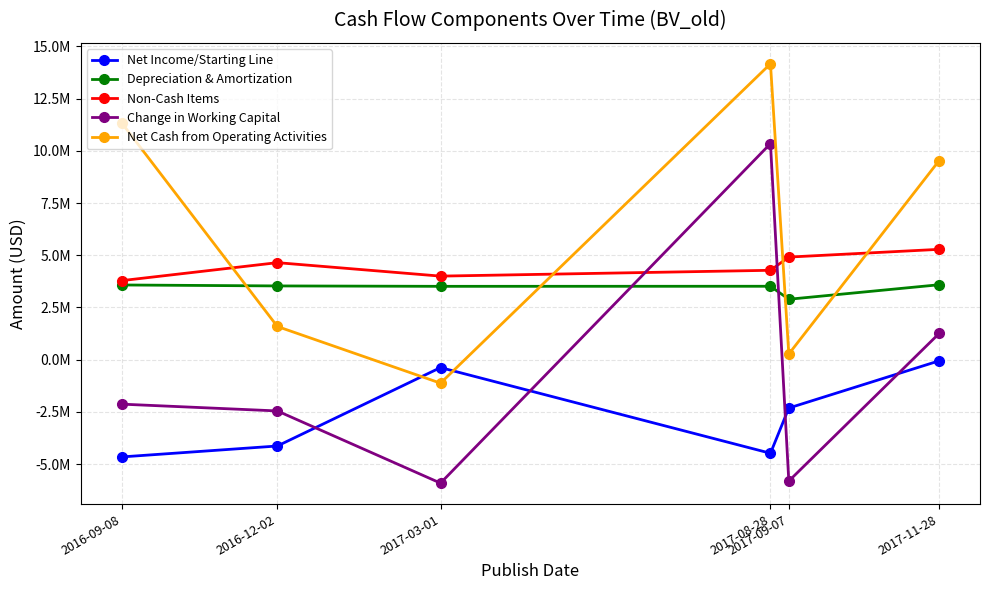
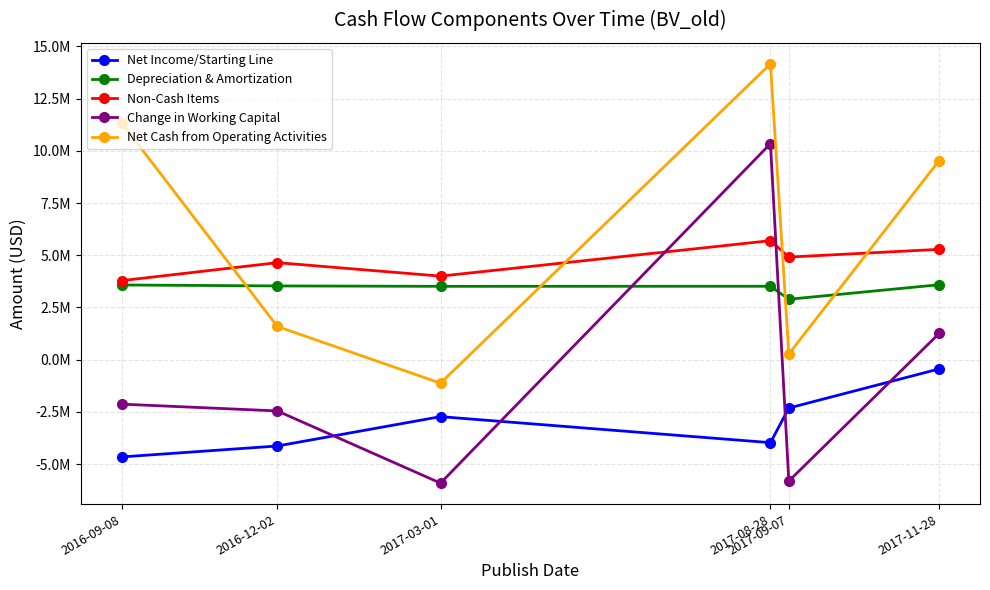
Net Income/Starting Line, 2017-03-01: -400000 -> -2700000
Net Income/Starting Line, 2017-08-28: -4500000 -> -4000000
Non-Cash Items, 2017-08-28: 4300000 -> 5700000
Net Income/Starting Line, 2017-11-28: -100000 -> -400000
